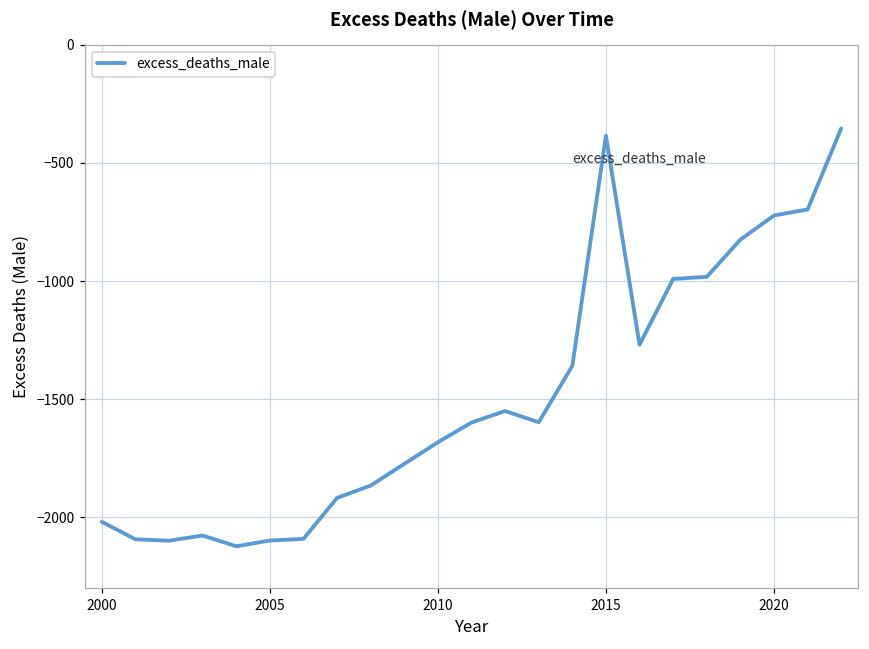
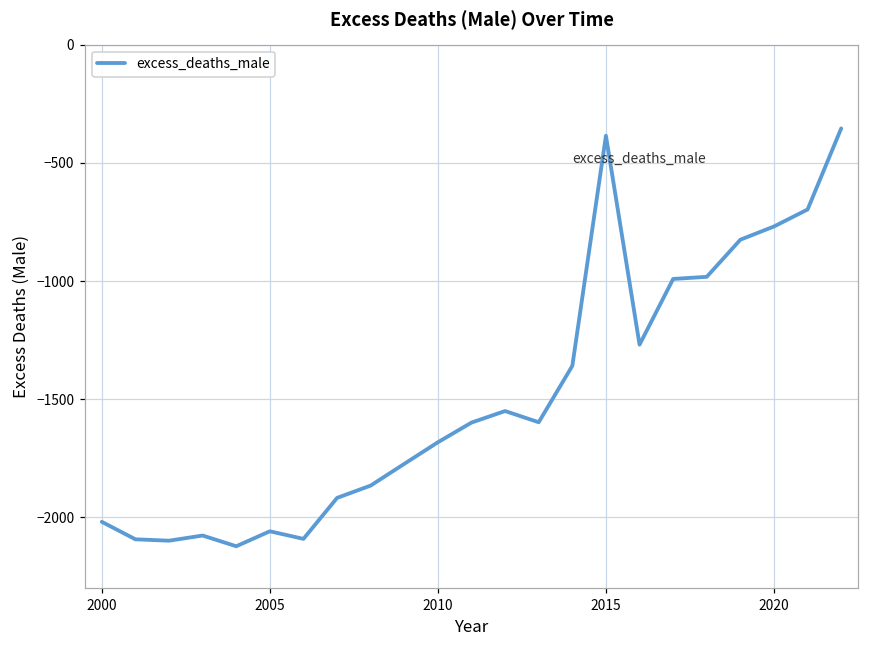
2005: -2100 -> -2060
2020: -720 -> -770
